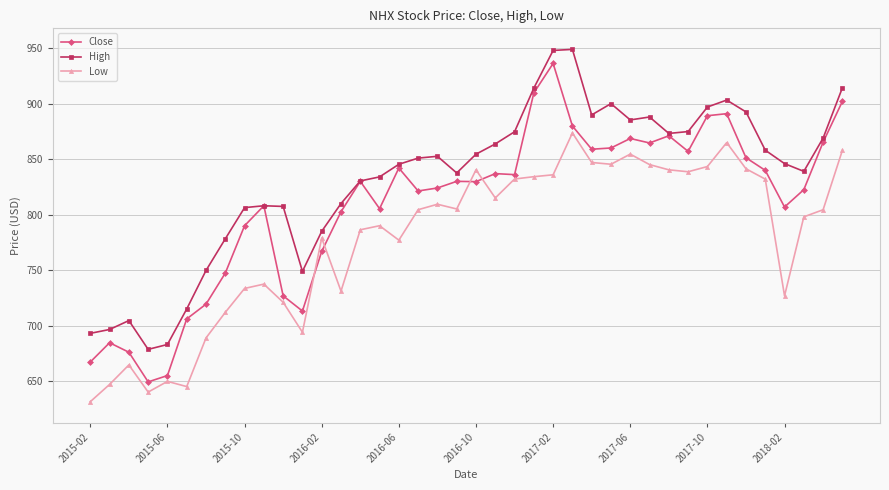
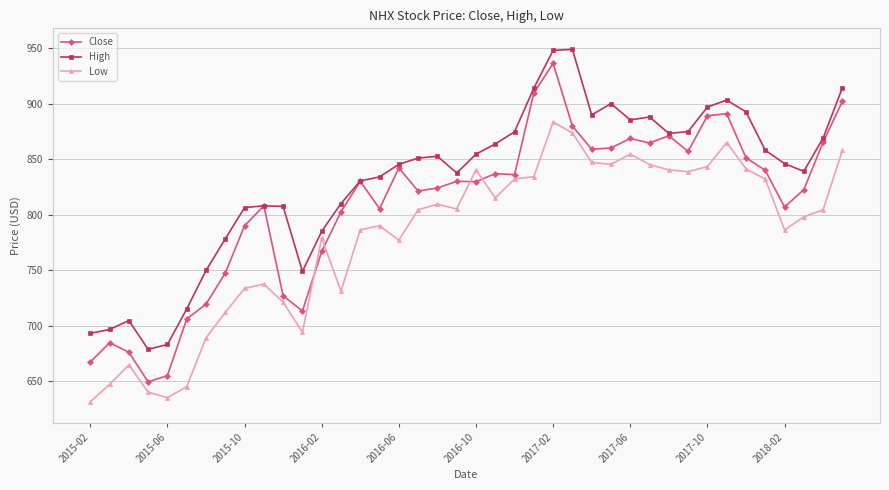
Low, 2015-06: 650 -> 635
Low, 2017-02: 836 -> 884
Low, 2018-02: 727 -> 786
